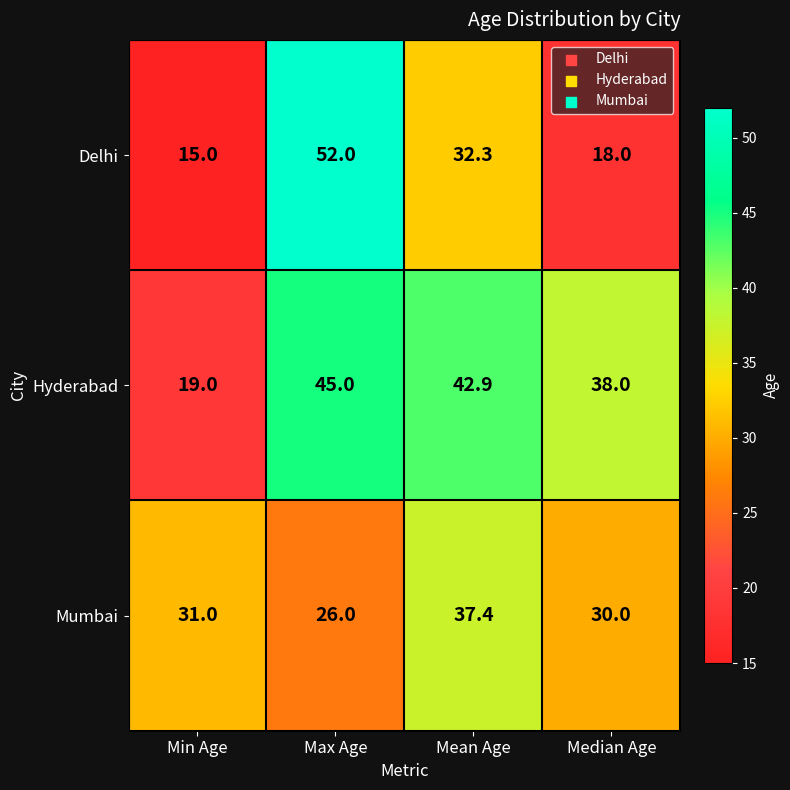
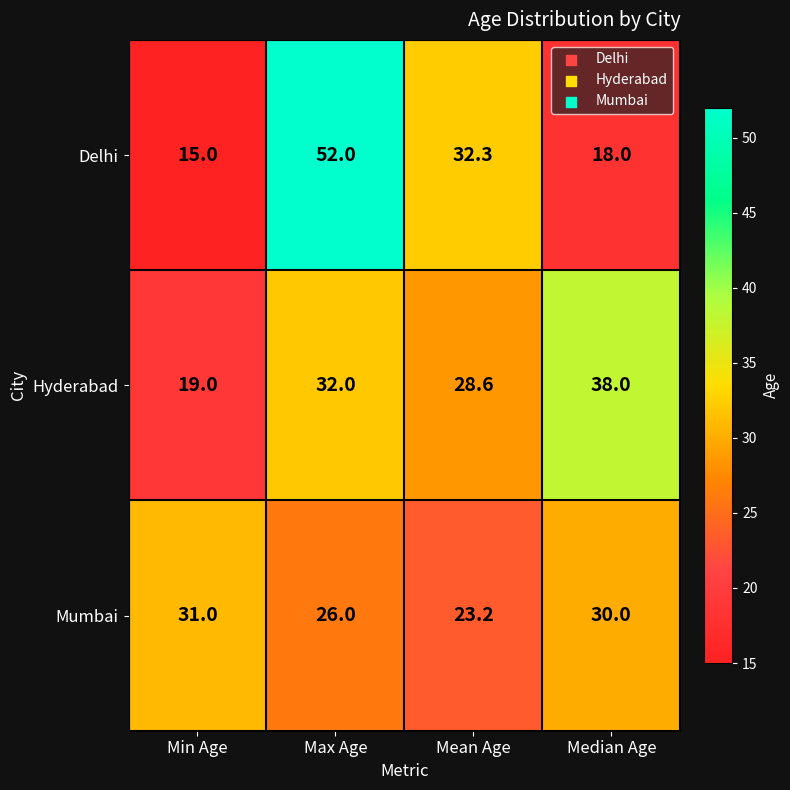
Hyderabad, Max Age: 45.0 -> 32.0
Hyderabad, Mean Age: 42.9 -> 28.6
Mumbai, Mean Age: 37.4 -> 23.2
